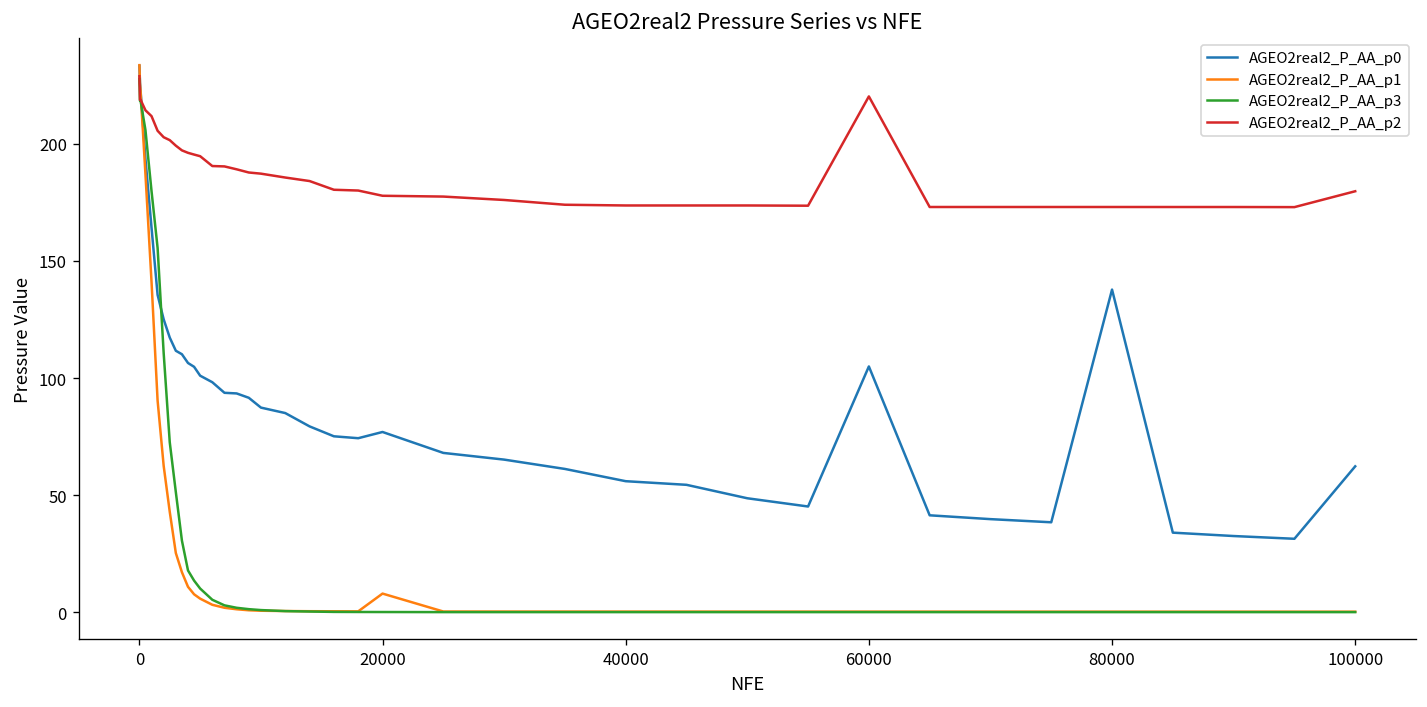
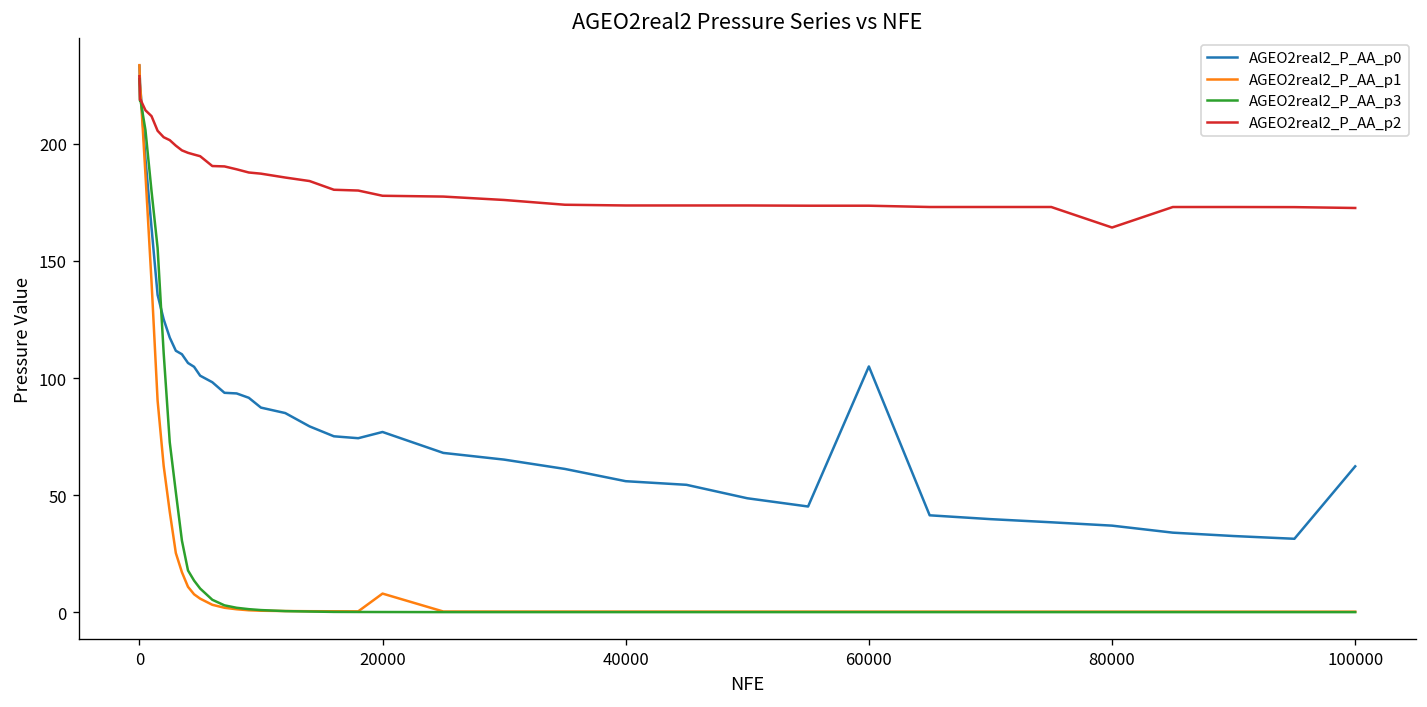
AGEO2real2_P_AA_p2, 60000: 220 -> 174
AGEO2real2_P_AA_p0, 80000: 138 -> 37
AGEO2real2_P_AA_p2, 80000: 173 -> 164
AGEO2real2_P_AA_p2, 100000: 180 -> 173
